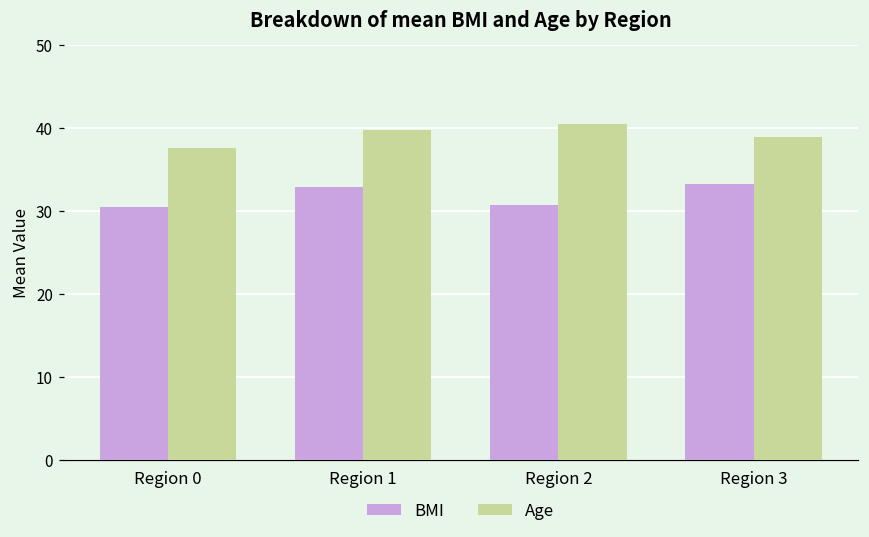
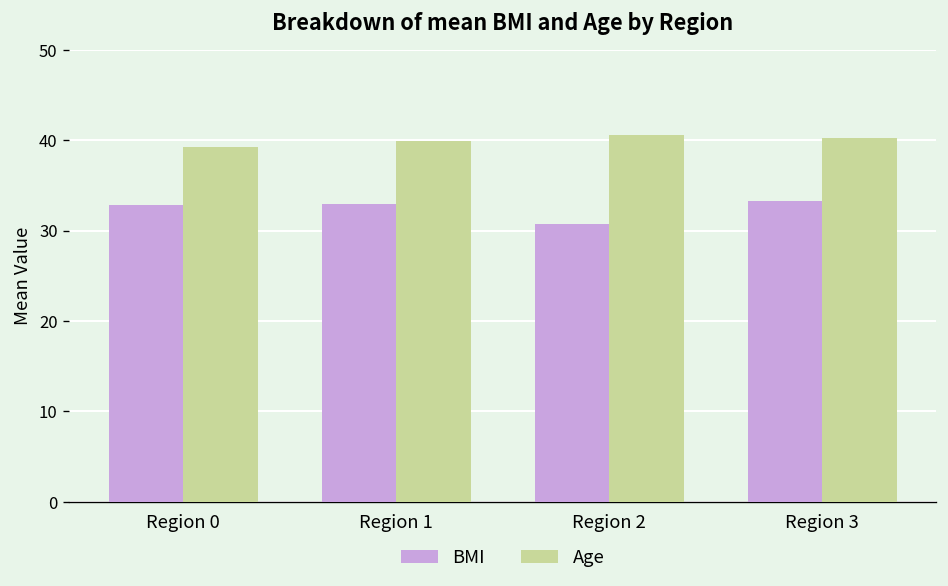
BMI, Region 0: 30 -> 33
Age, Region 0: 38 -> 39
Age, Region 3: 39 -> 40
